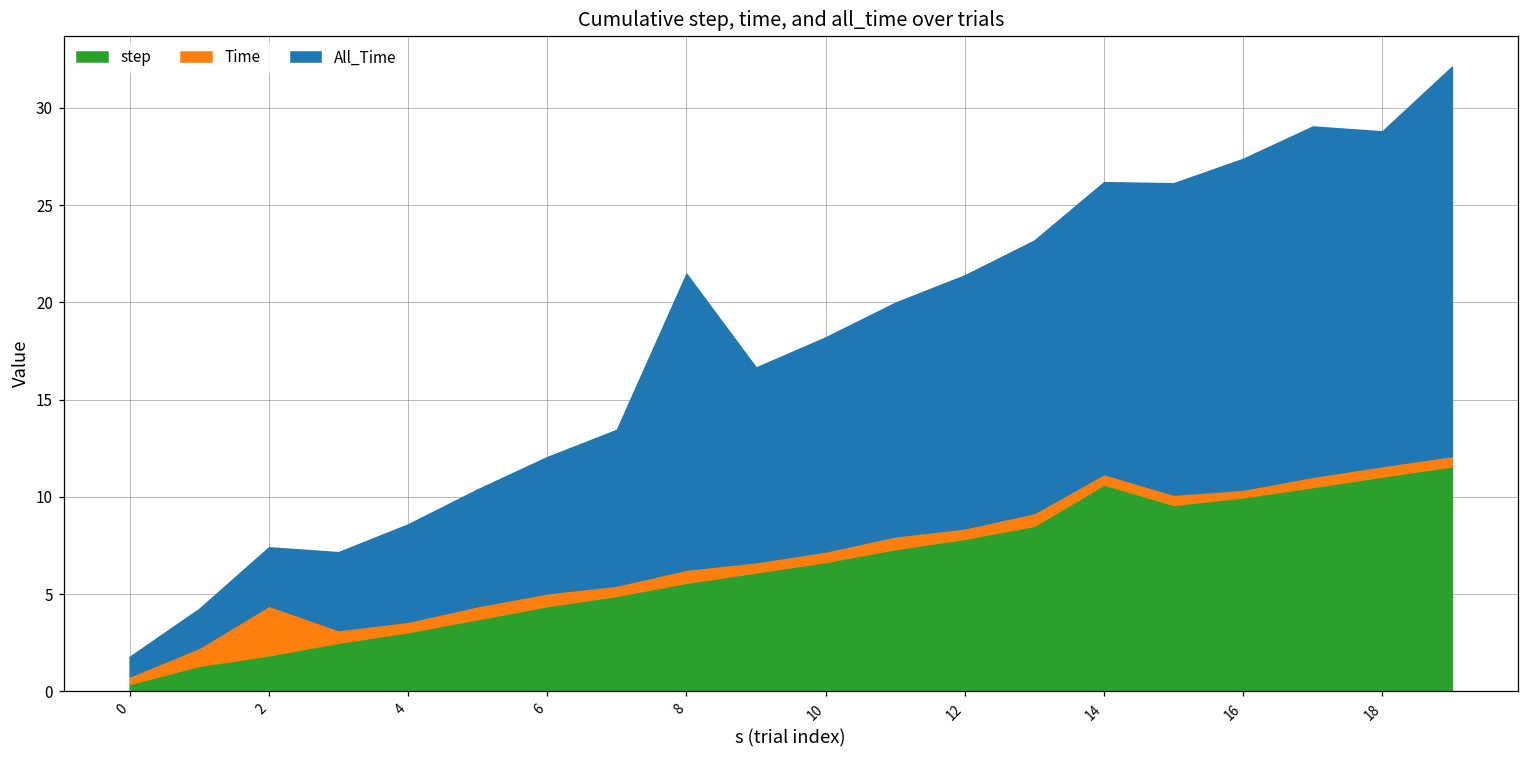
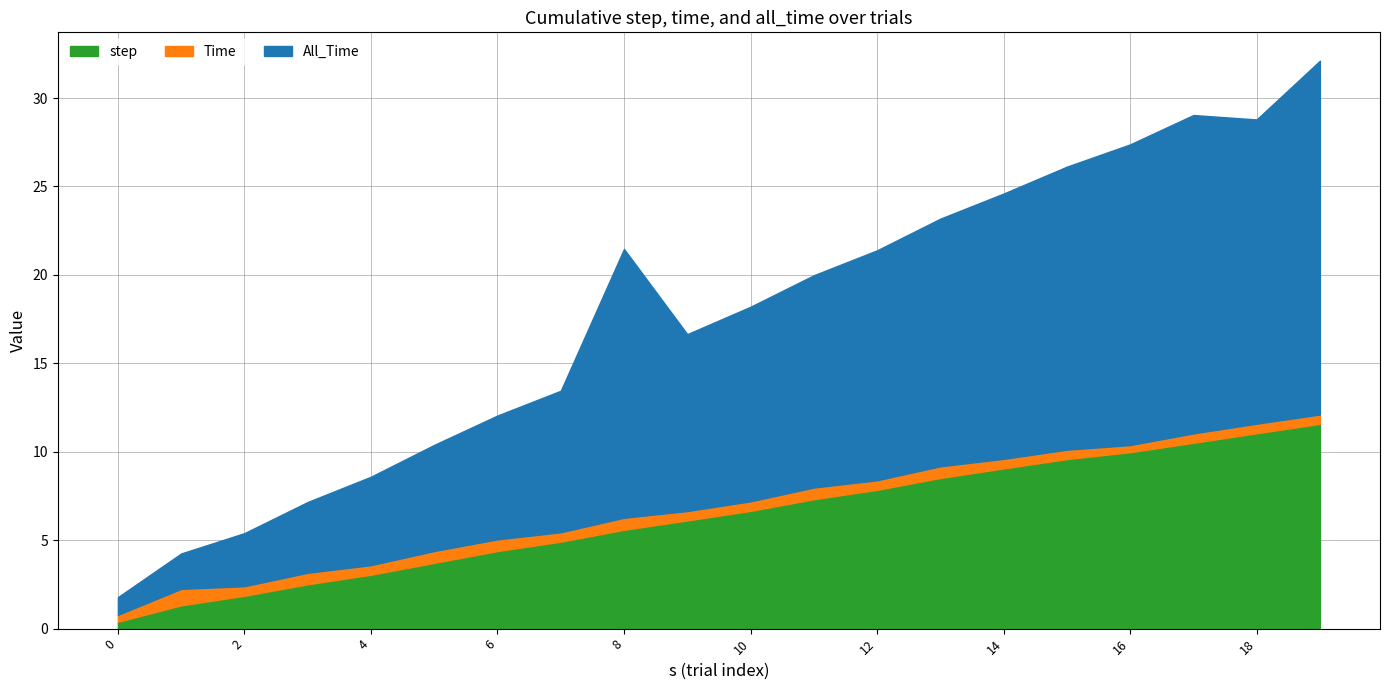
Time, 2: 2.6 -> 0.5
step, 14: 10.6 -> 9.1
